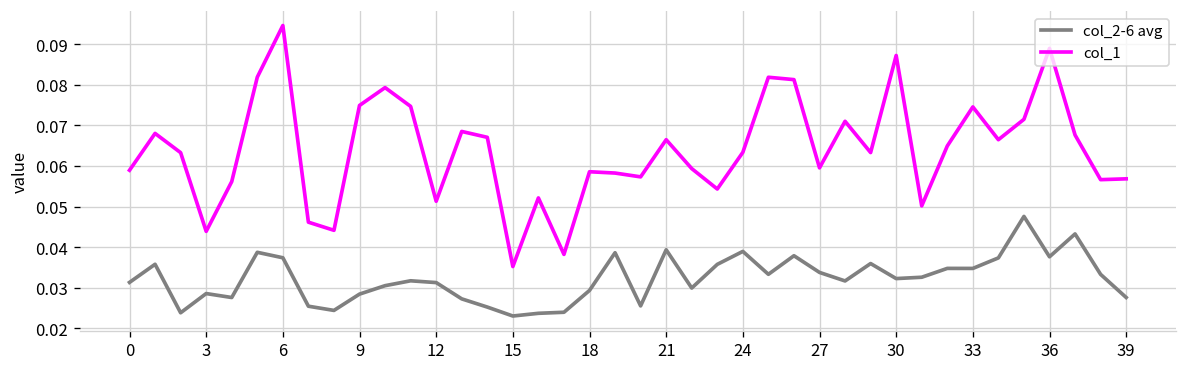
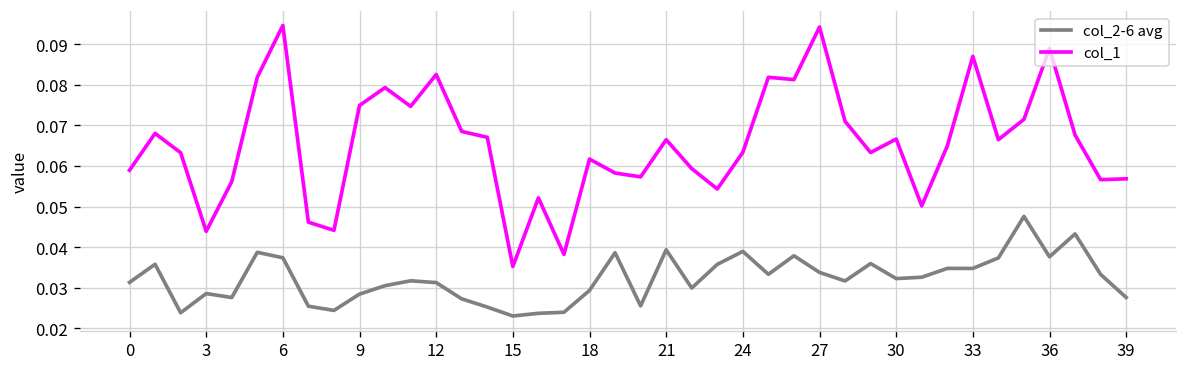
col_1, 12: 0.051 -> 0.083
col_1, 18: 0.059 -> 0.062
col_1, 27: 0.060 -> 0.094
col_1, 30: 0.087 -> 0.067
col_1, 33: 0.075 -> 0.087
